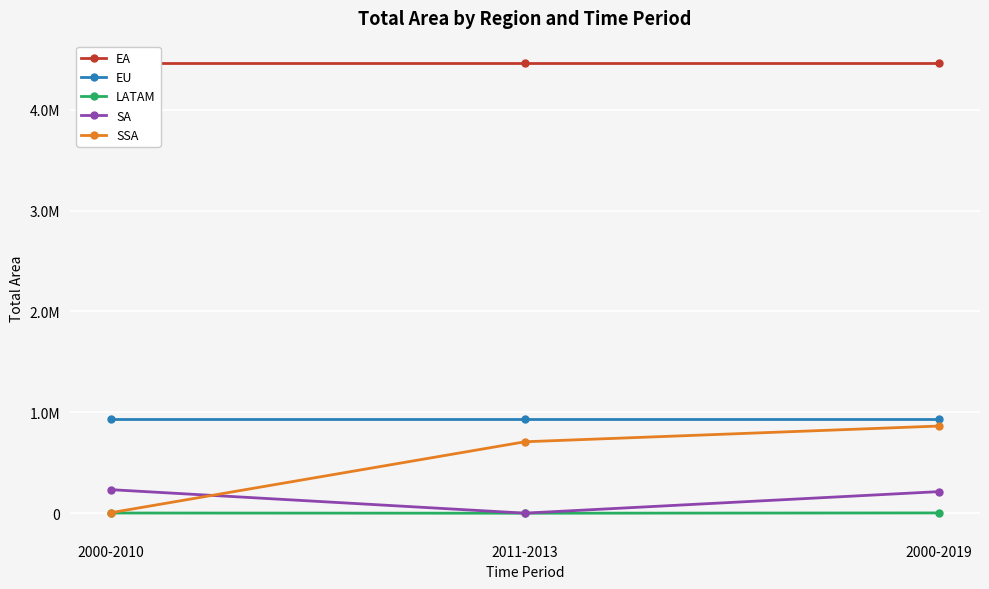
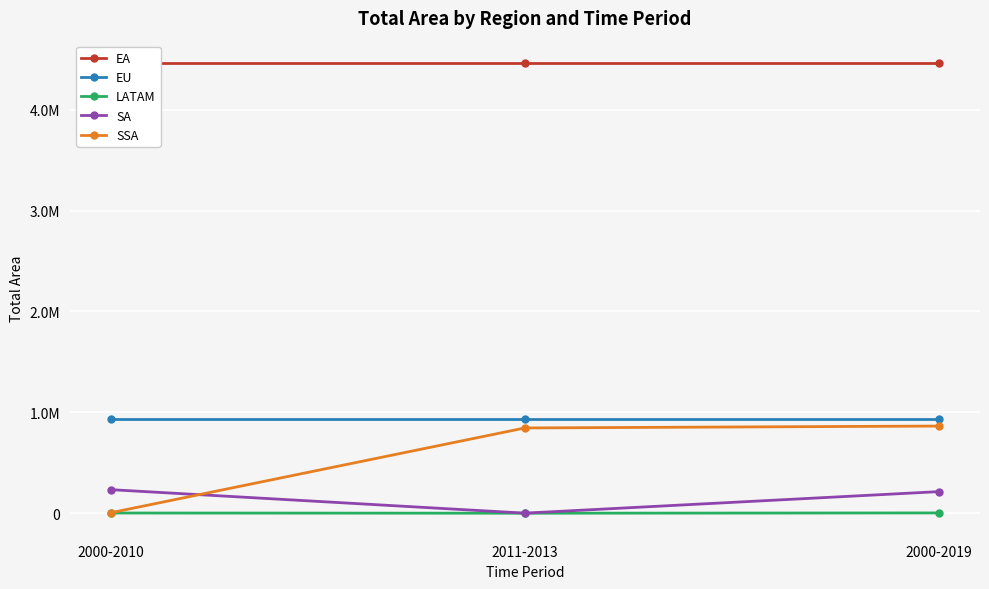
SSA, 2011-2013: 710000 -> 850000
